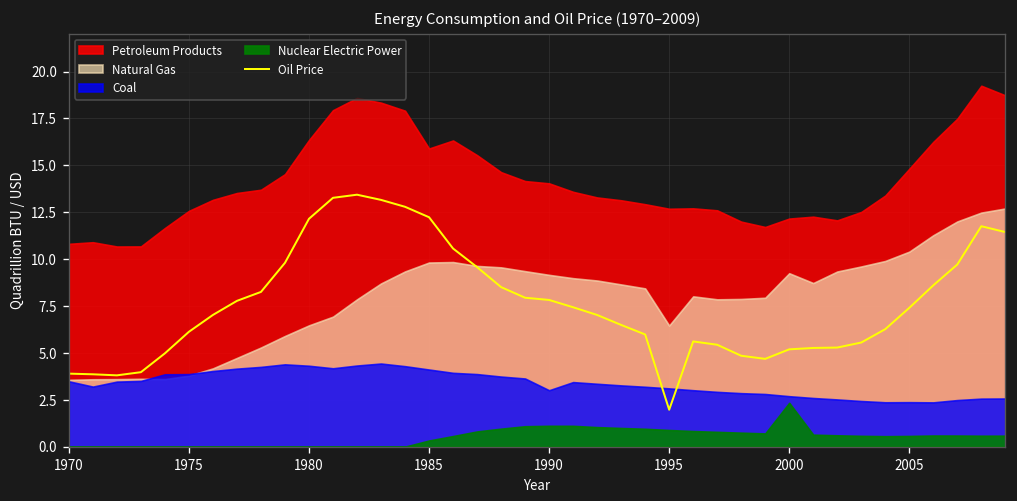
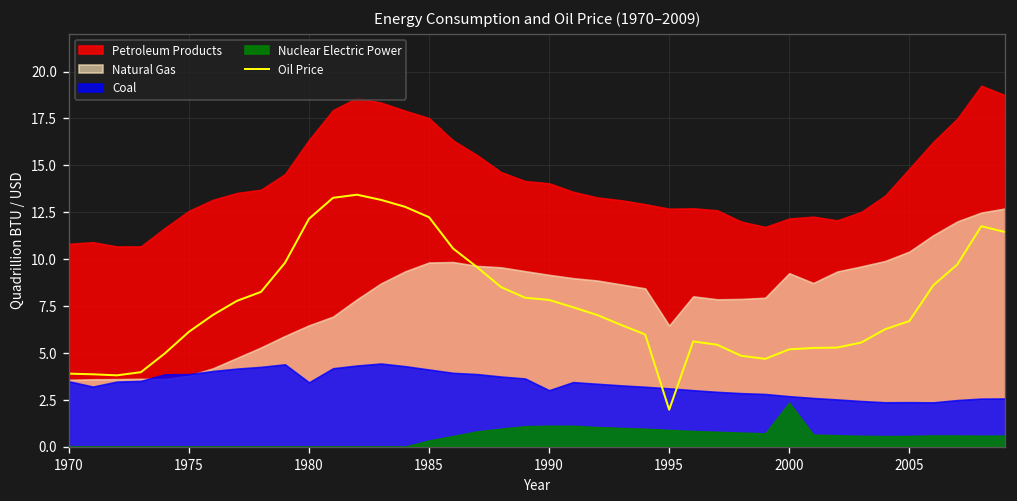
Coal, 1980: 4.3 -> 3.4
Petroleum Products, 1985: 15.9 -> 17.5
Oil Price, 2005: 7.4 -> 6.7
